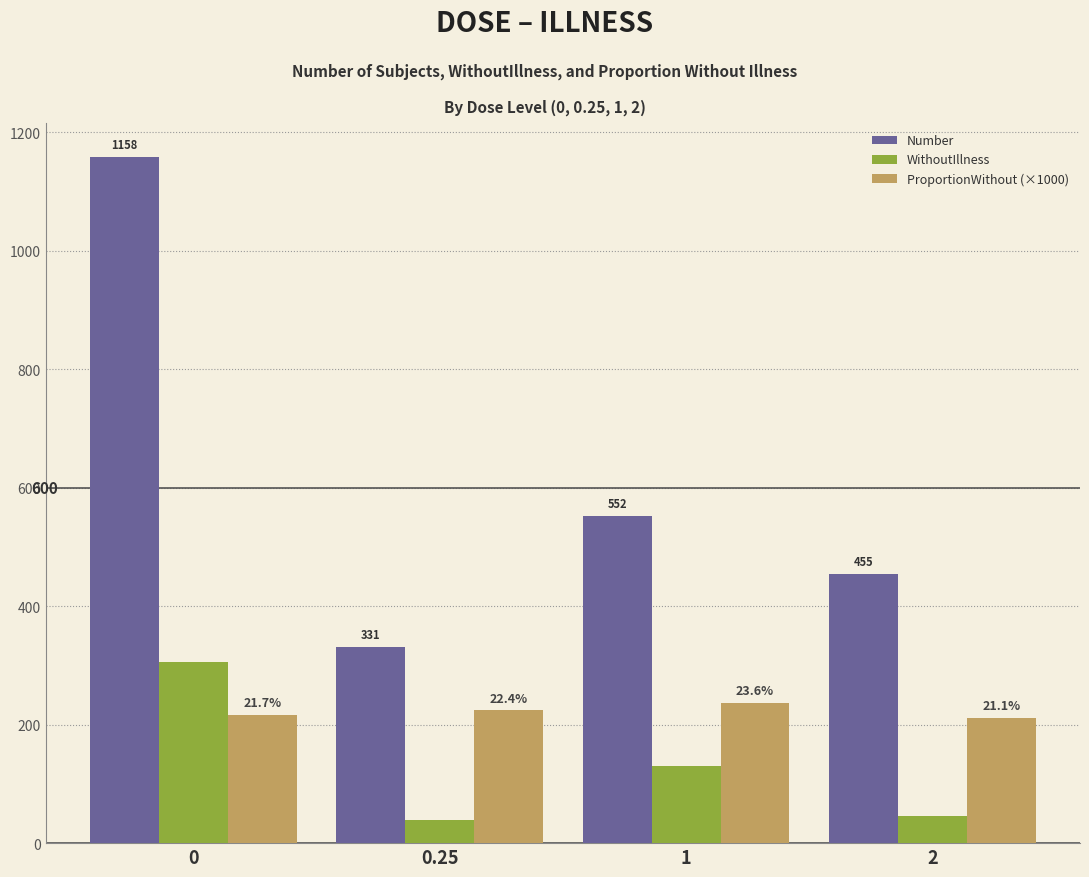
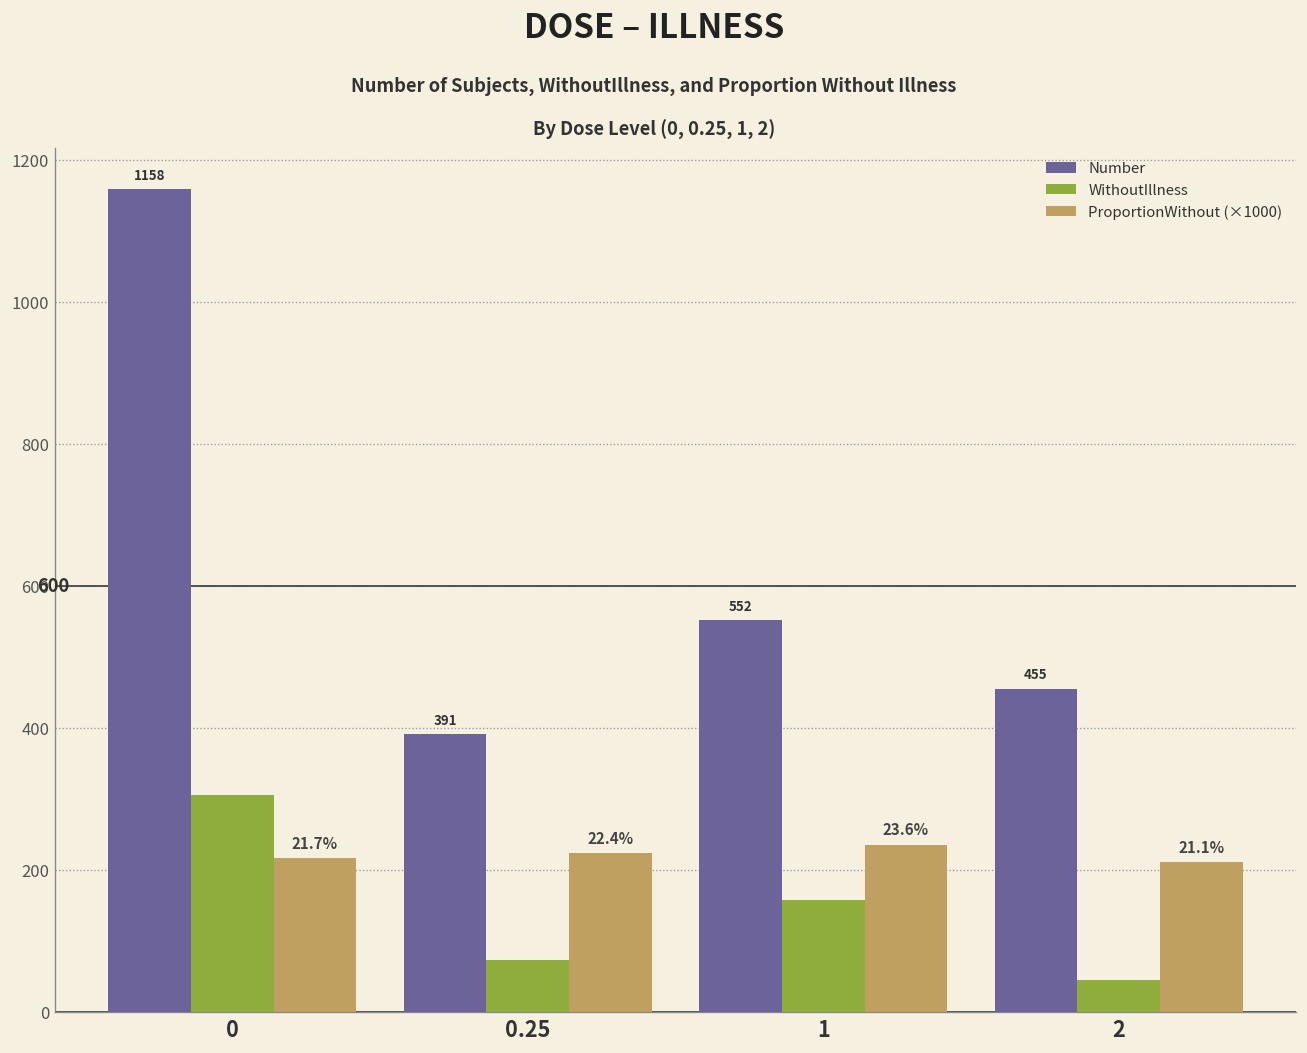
Number, 0.25: 331 -> 391
WithoutIllness, 0.25: 40 -> 70
WithoutIllness, 1: 130 -> 160
